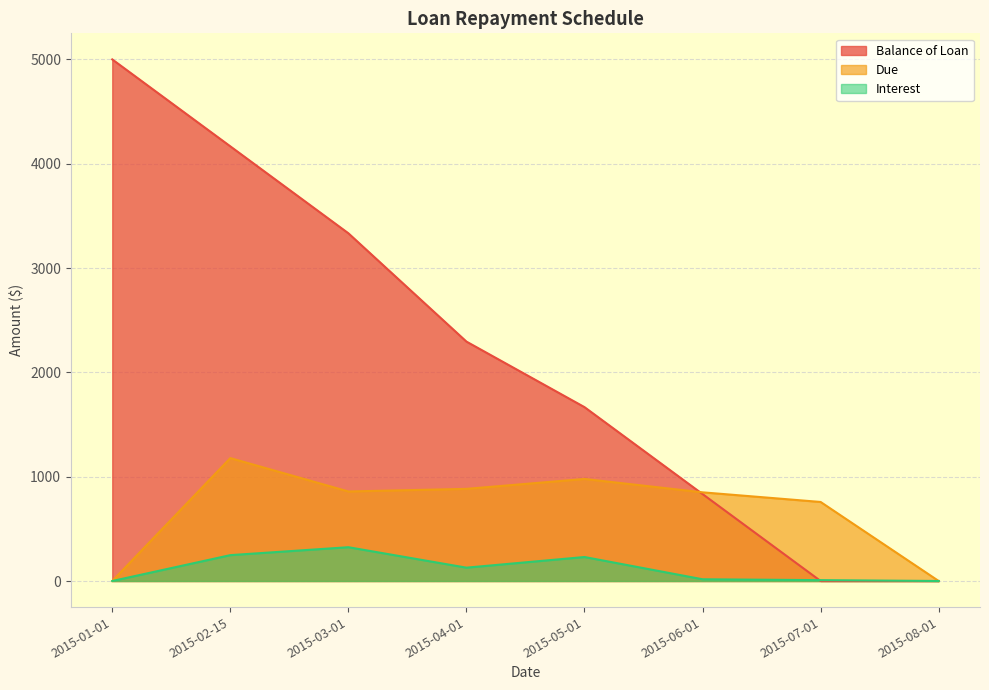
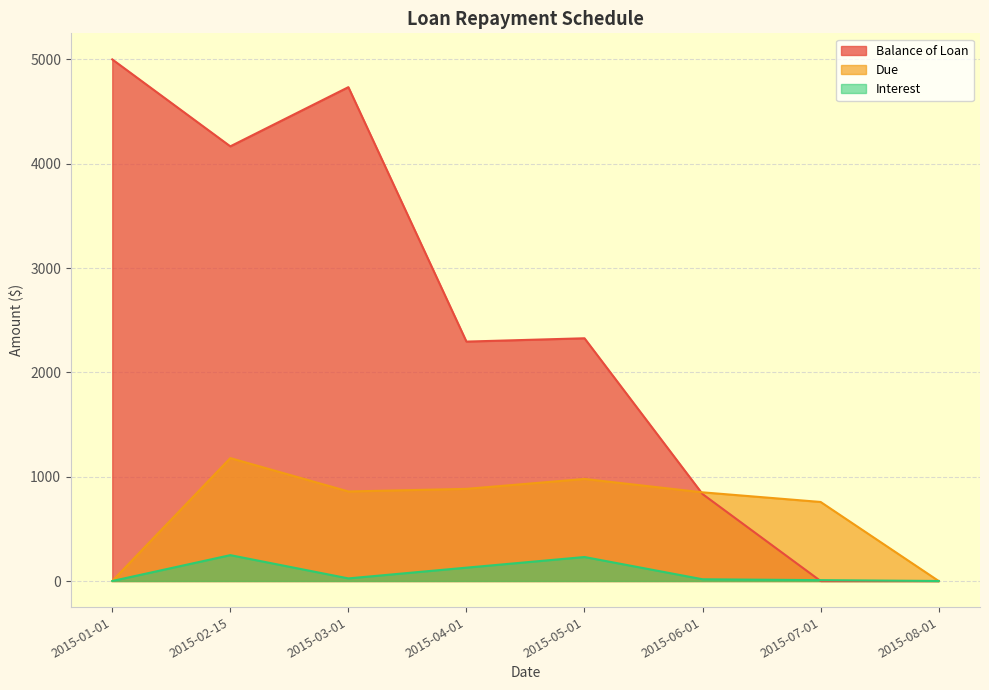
Balance of Loan, 2015-03-01: 3330 -> 4730
Interest, 2015-03-01: 320 -> 30
Balance of Loan, 2015-05-01: 1670 -> 2330
